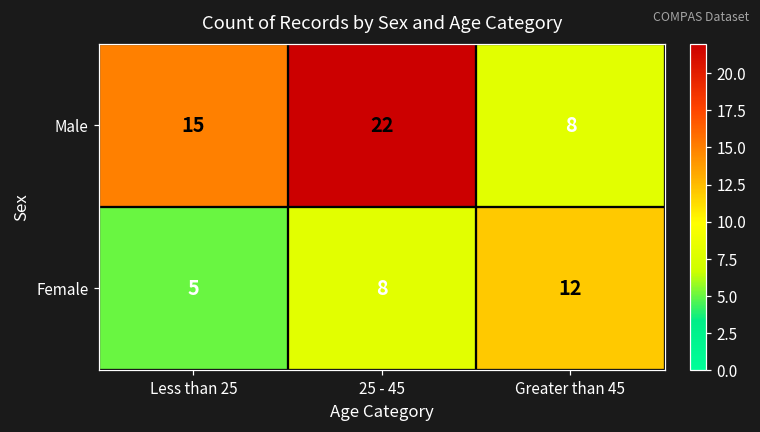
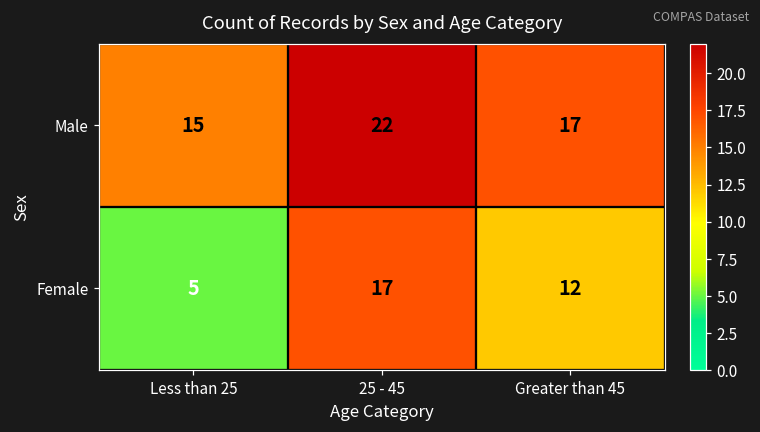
Male, Greater than 45: 8 -> 17
Female, 25 - 45: 8 -> 17
